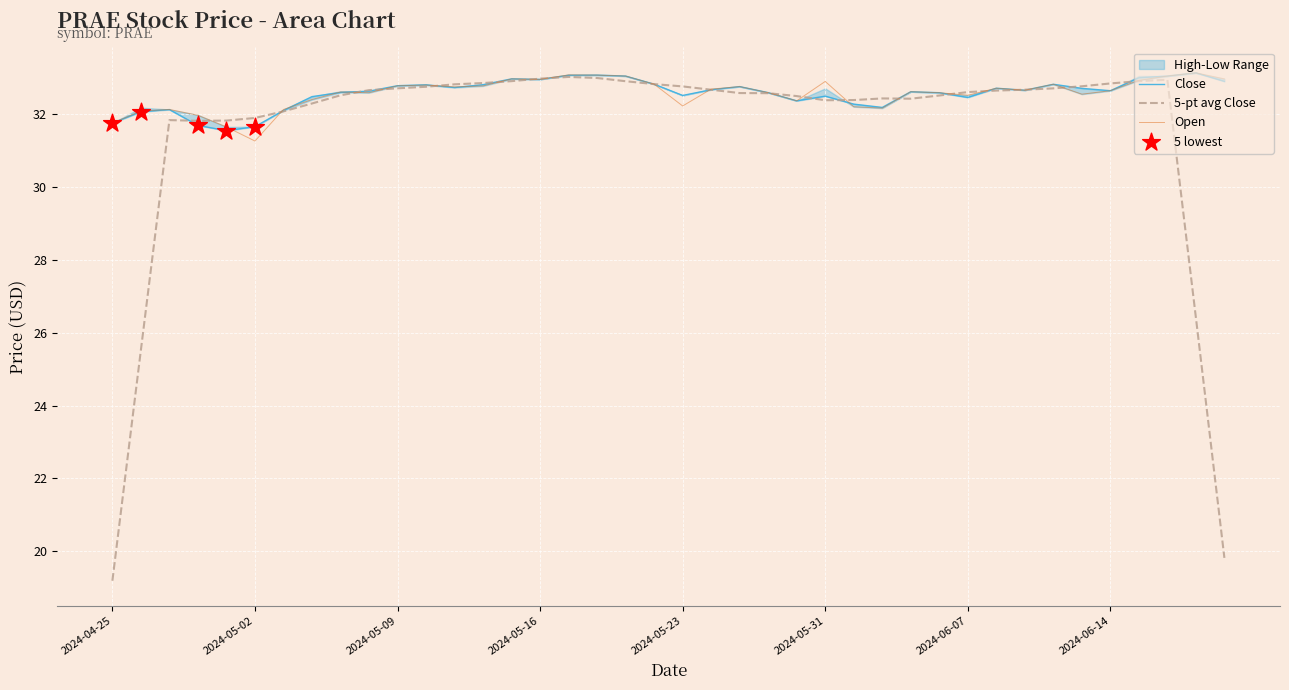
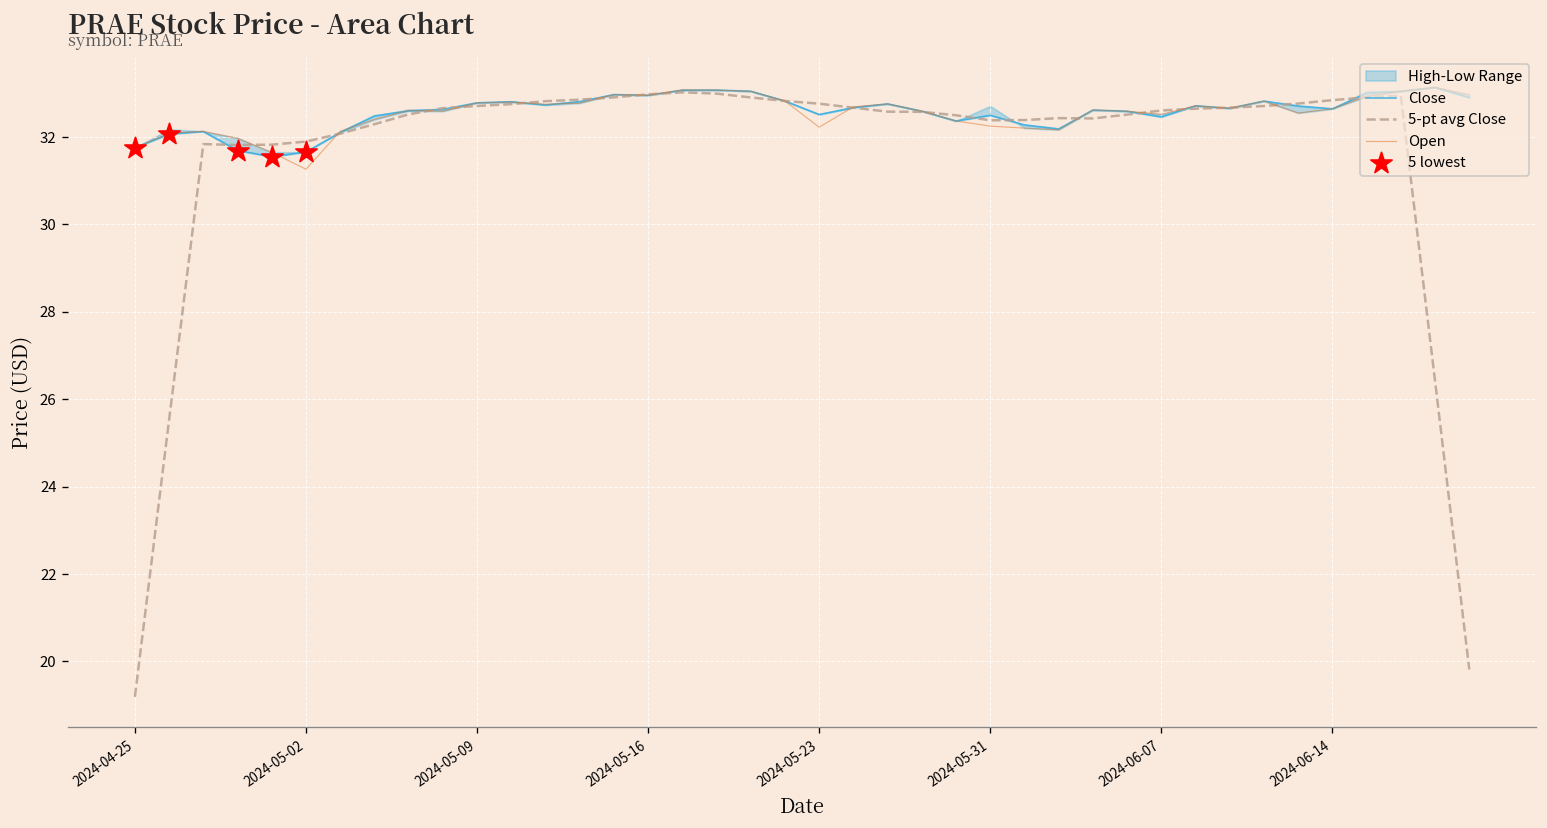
Open, 2024-05-31: 32.9 -> 32.3
